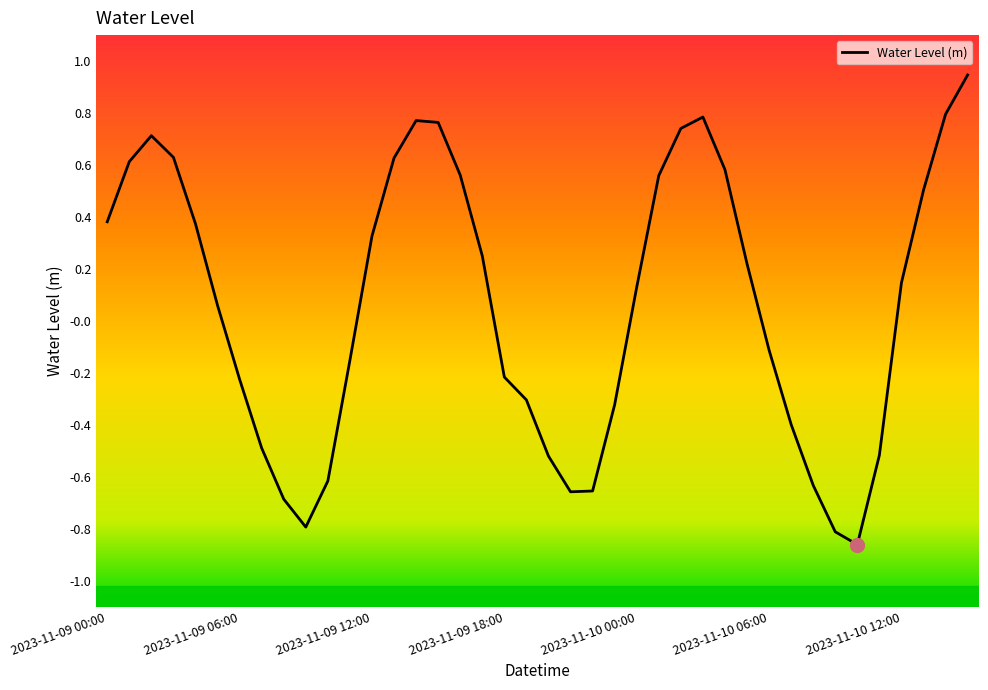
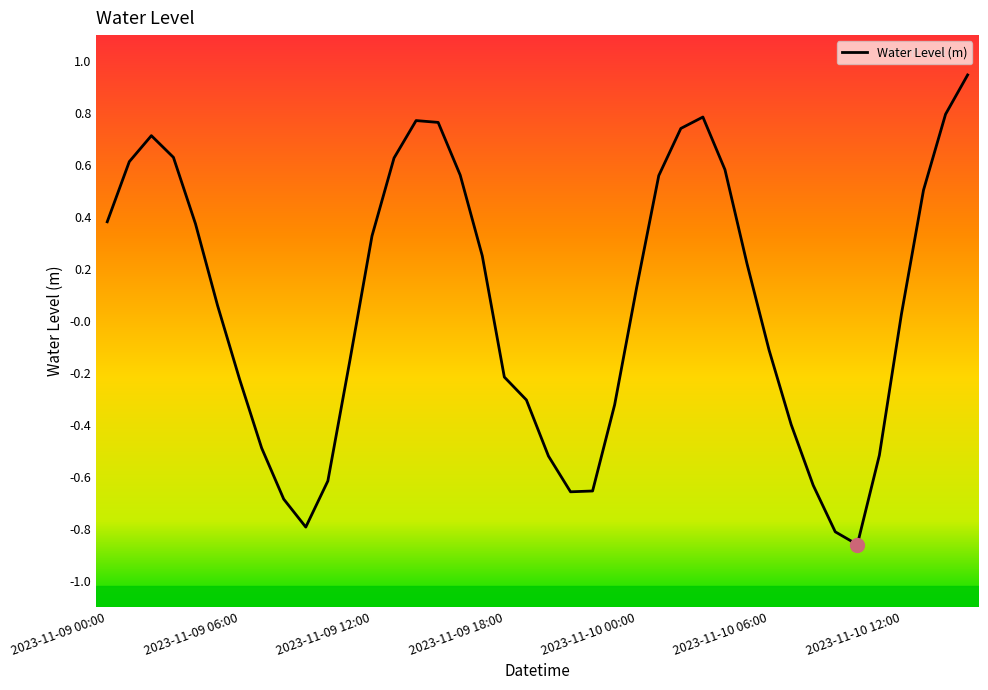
Water Level (m), 2023-11-10 12:00: 0.15 -> 0.03
